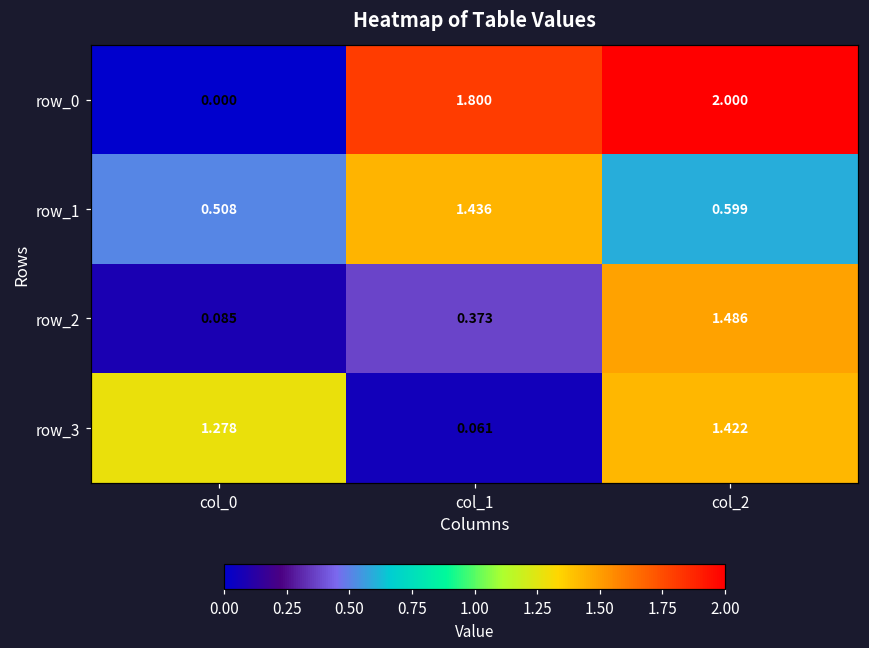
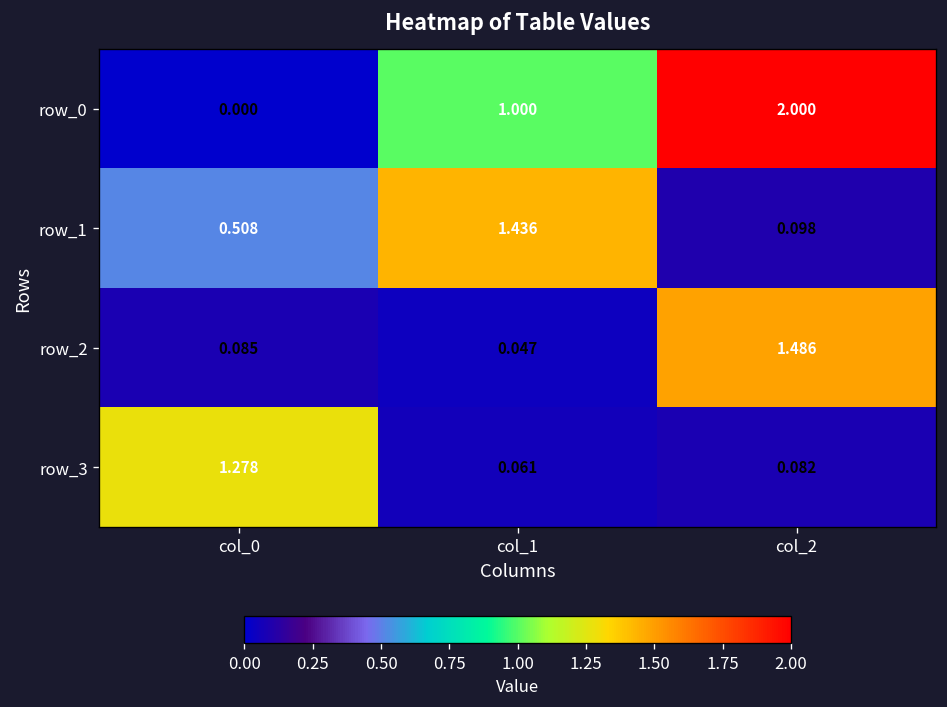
row_0, col_1: 1.800 -> 1.000
row_1, col_2: 0.599 -> 0.098
row_2, col_1: 0.373 -> 0.047
row_3, col_2: 1.422 -> 0.082
